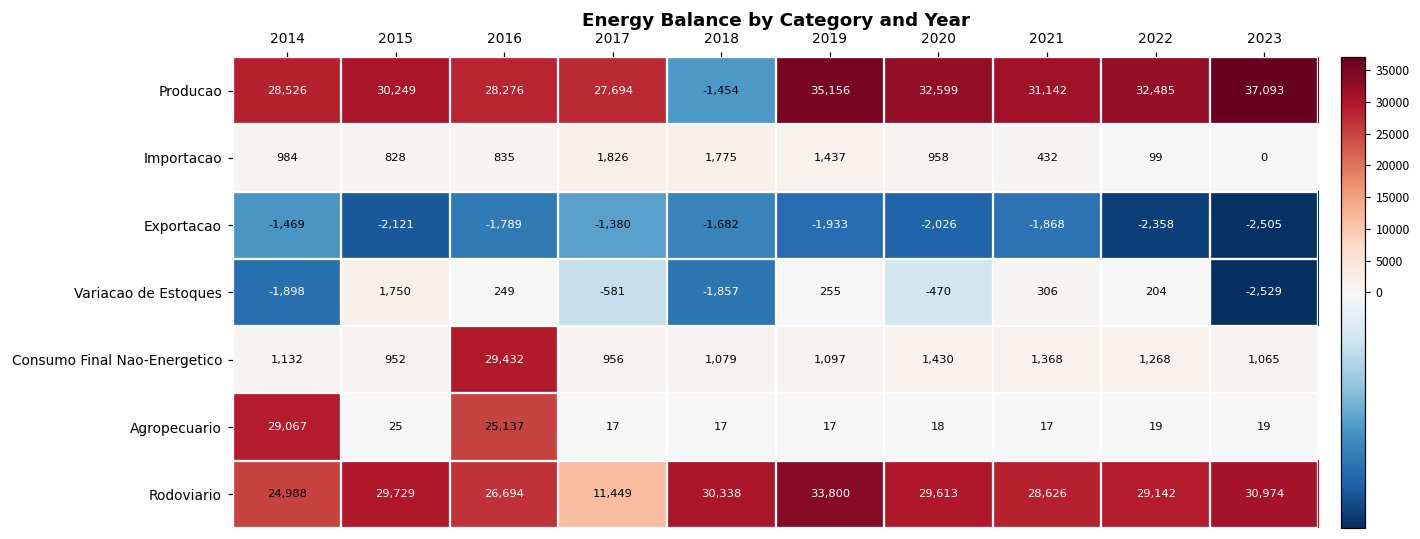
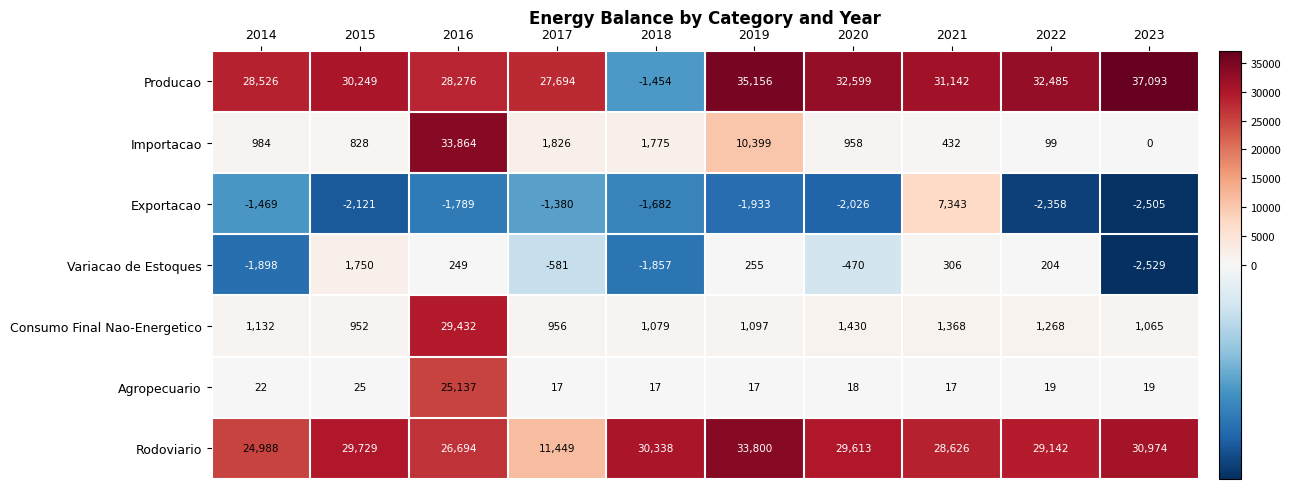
Importacao, 2016: 835 -> 33,864
Importacao, 2019: 1,437 -> 10,399
Exportacao, 2021: -1,868 -> 7,343
Agropecuario, 2014: 29,067 -> 22
